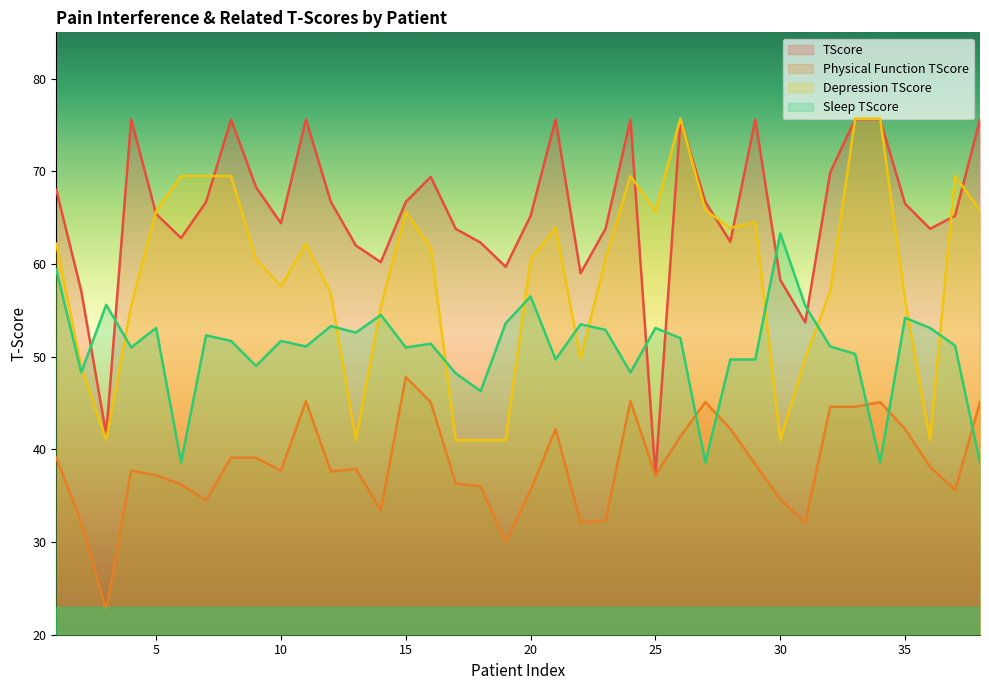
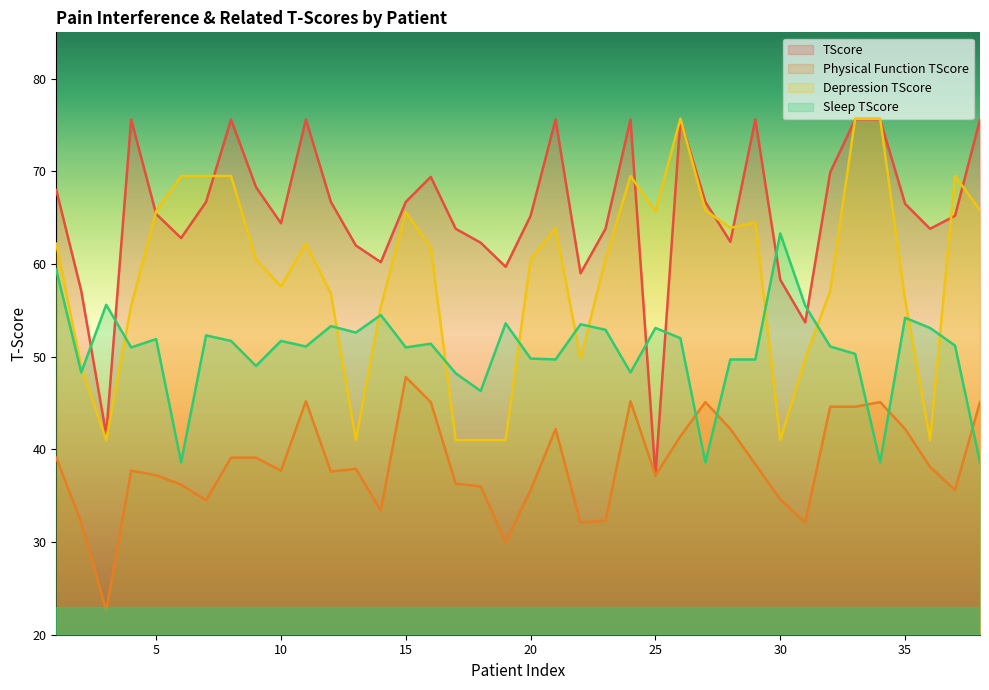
Sleep TScore, 5: 53 -> 52
Sleep TScore, 20: 57 -> 50
